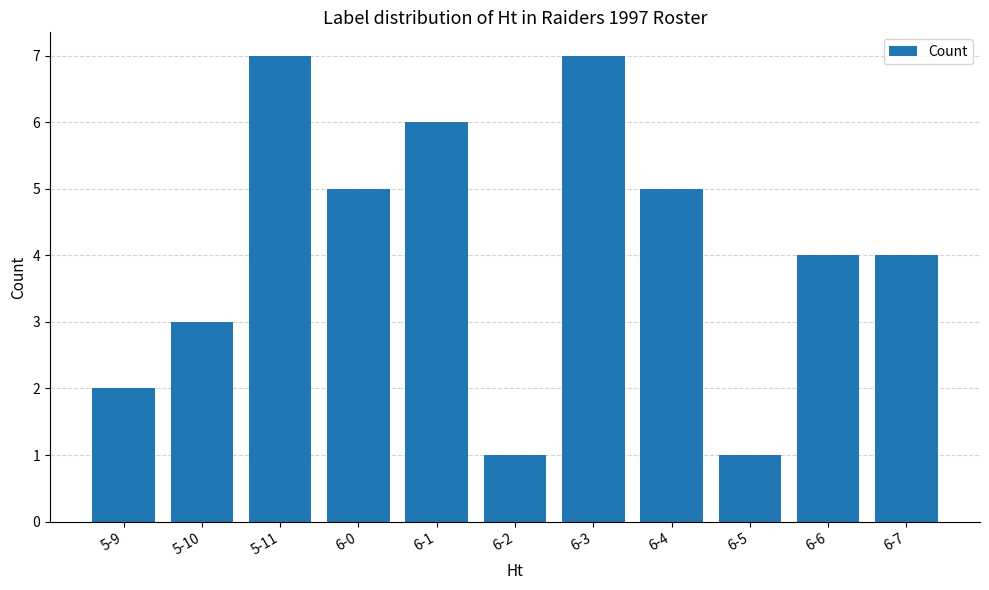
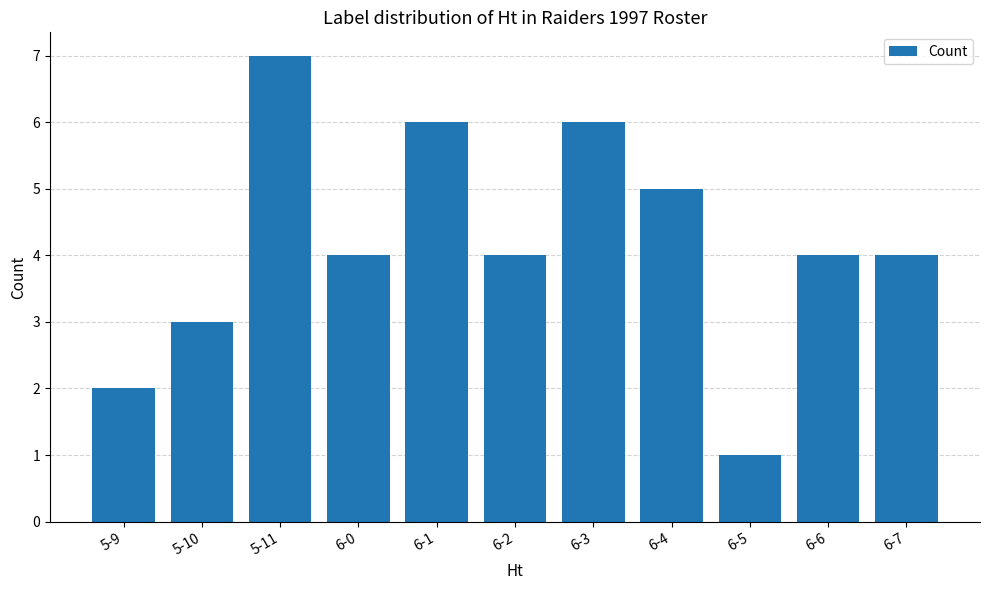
6-0: 5 -> 4
6-2: 1 -> 4
6-3: 7 -> 6
